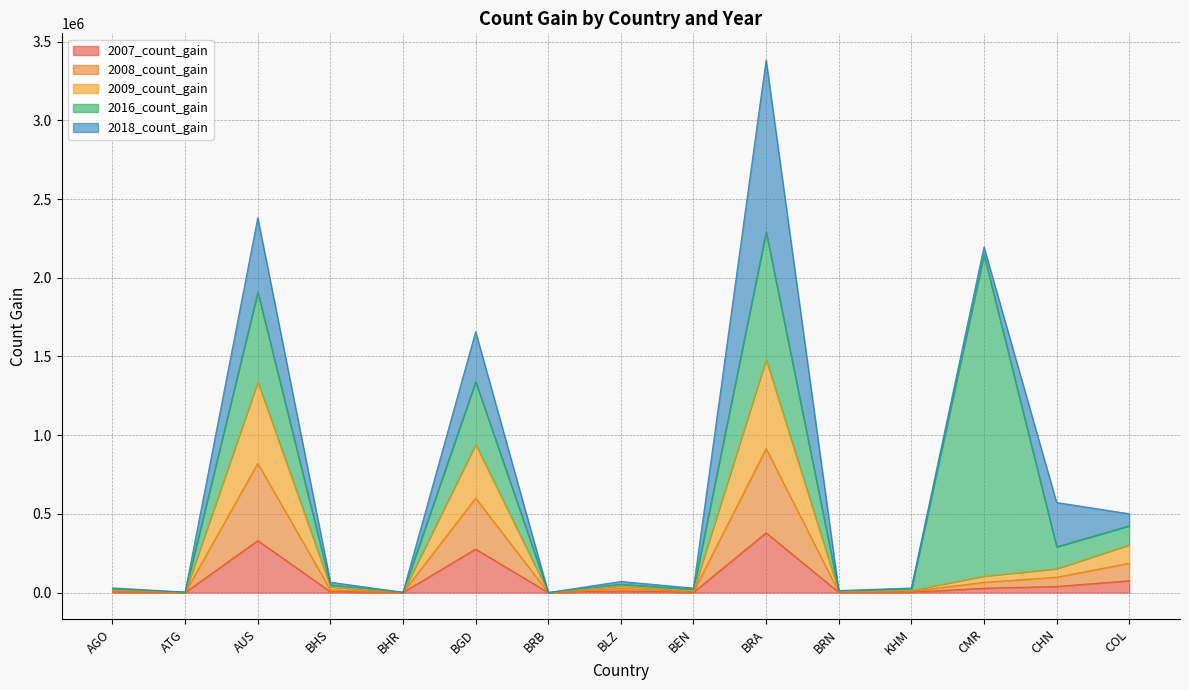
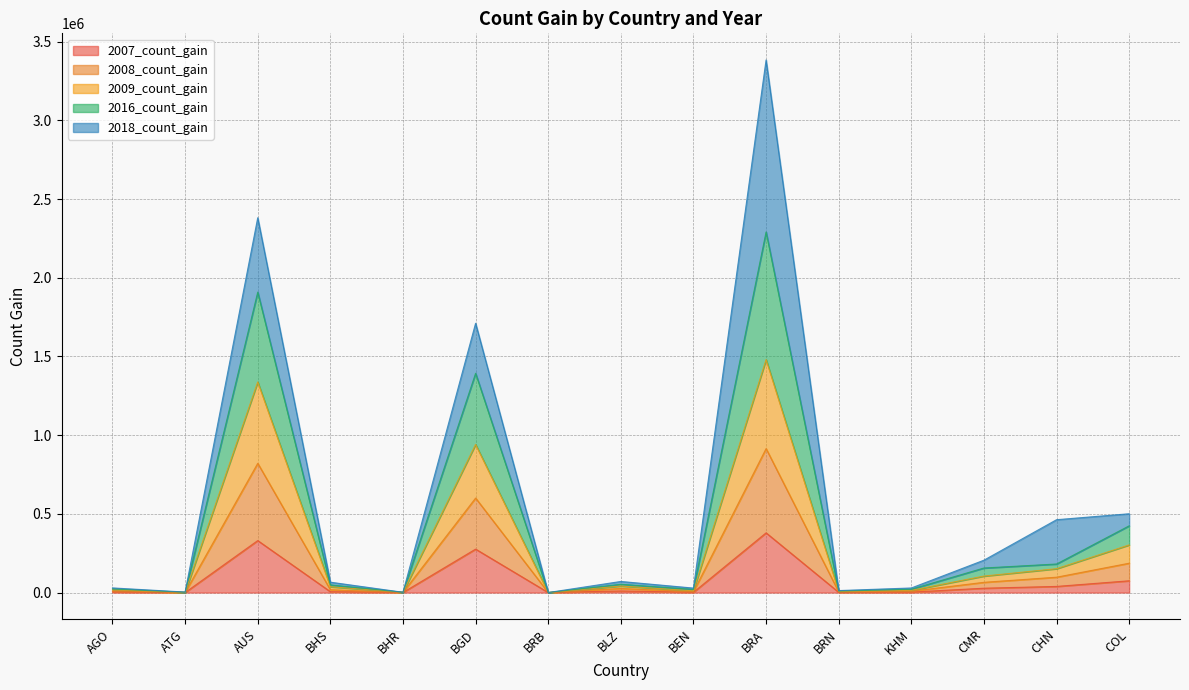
2016_count_gain, BGD: 400000 -> 450000
2016_count_gain, CMR: 2040000 -> 50000
2016_count_gain, CHN: 140000 -> 30000
